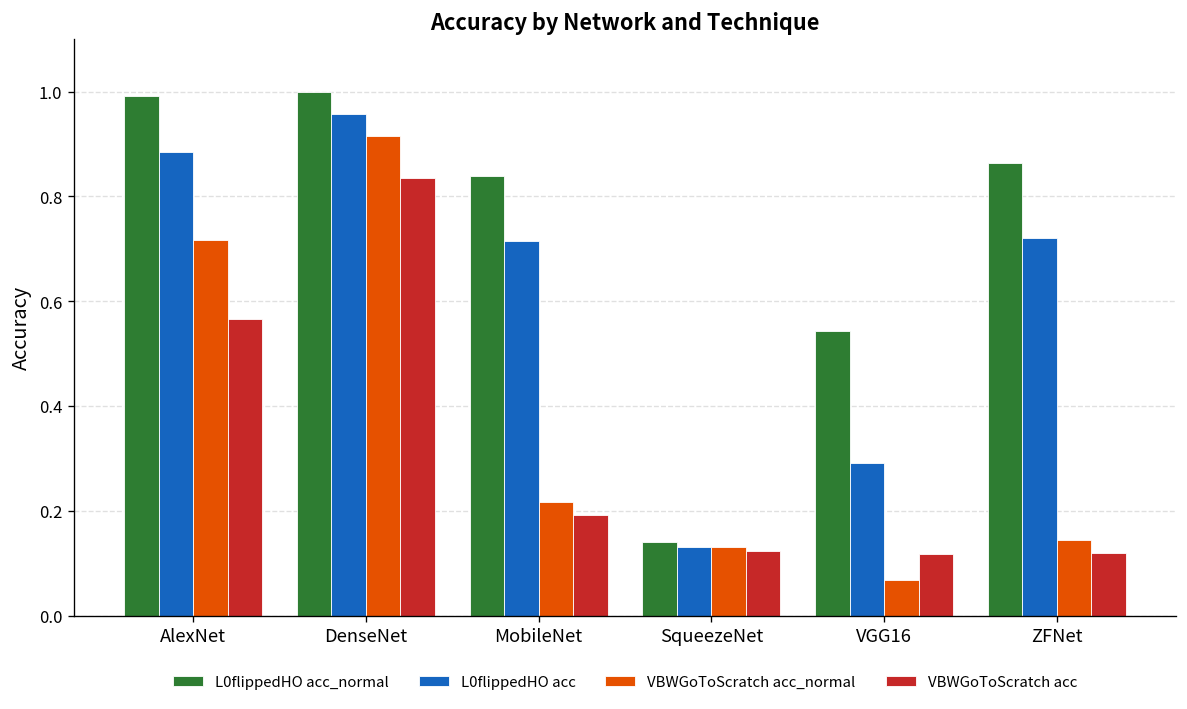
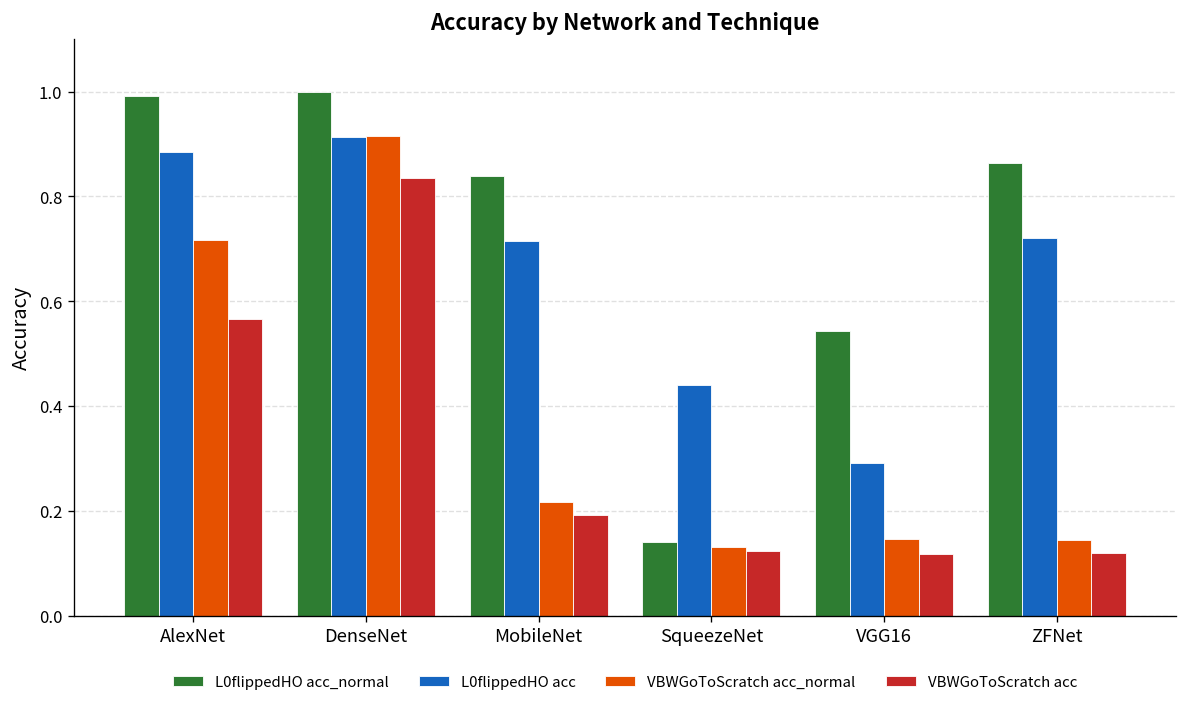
L0flippedHO acc, DenseNet: 0.96 -> 0.91
L0flippedHO acc, SqueezeNet: 0.13 -> 0.44
VBWGoToScratch acc_normal, VGG16: 0.07 -> 0.15
